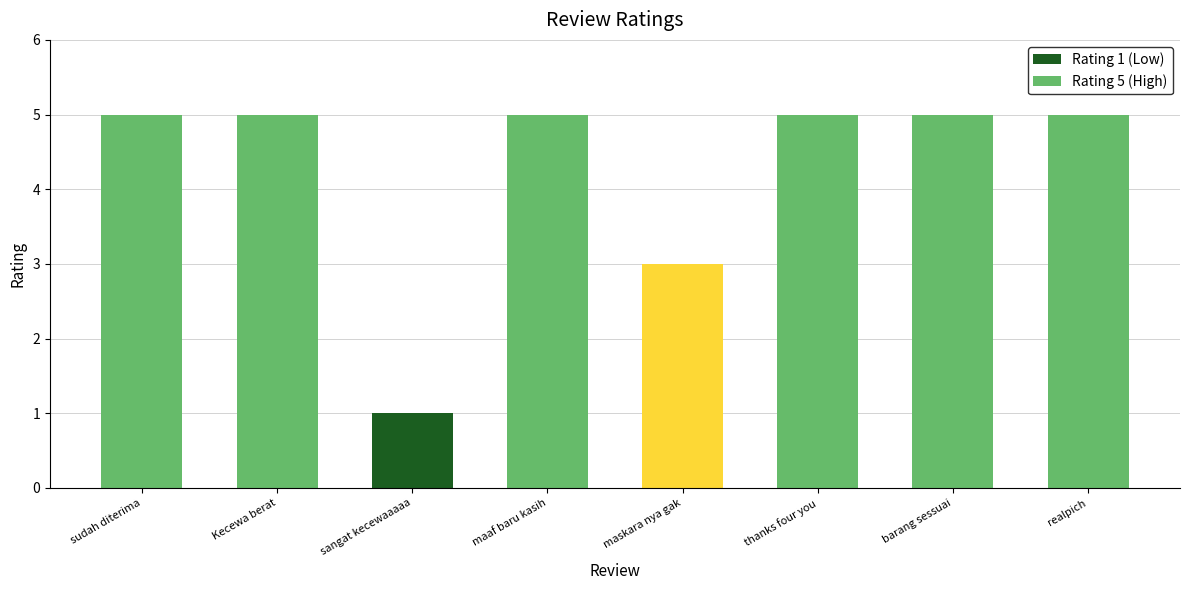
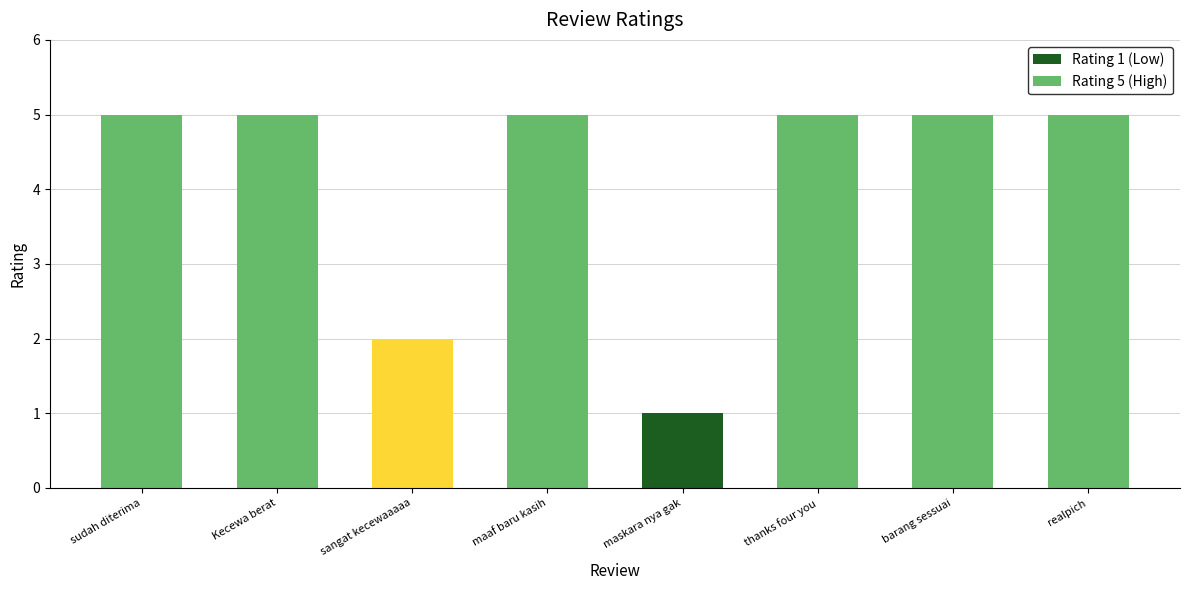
sangat kecewaaaaa: 1 -> 2
maskara nya gak: 3 -> 1
